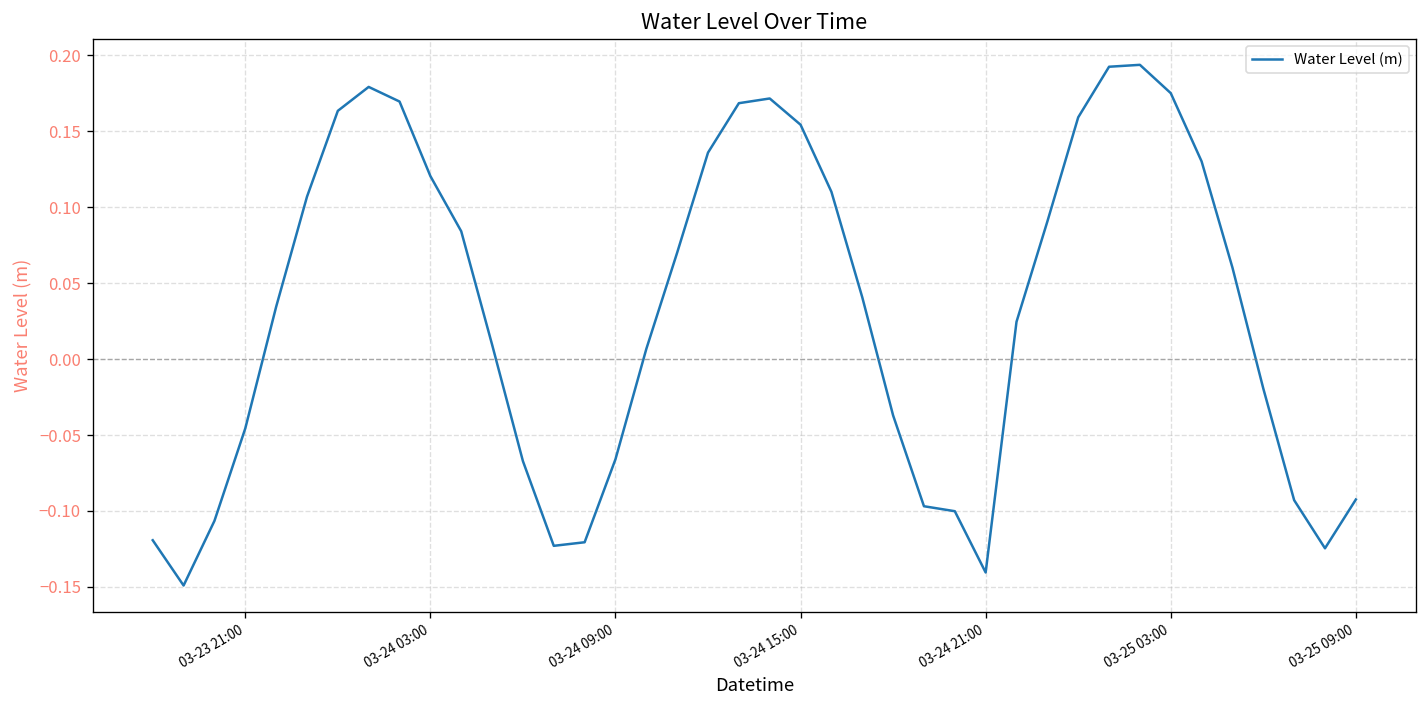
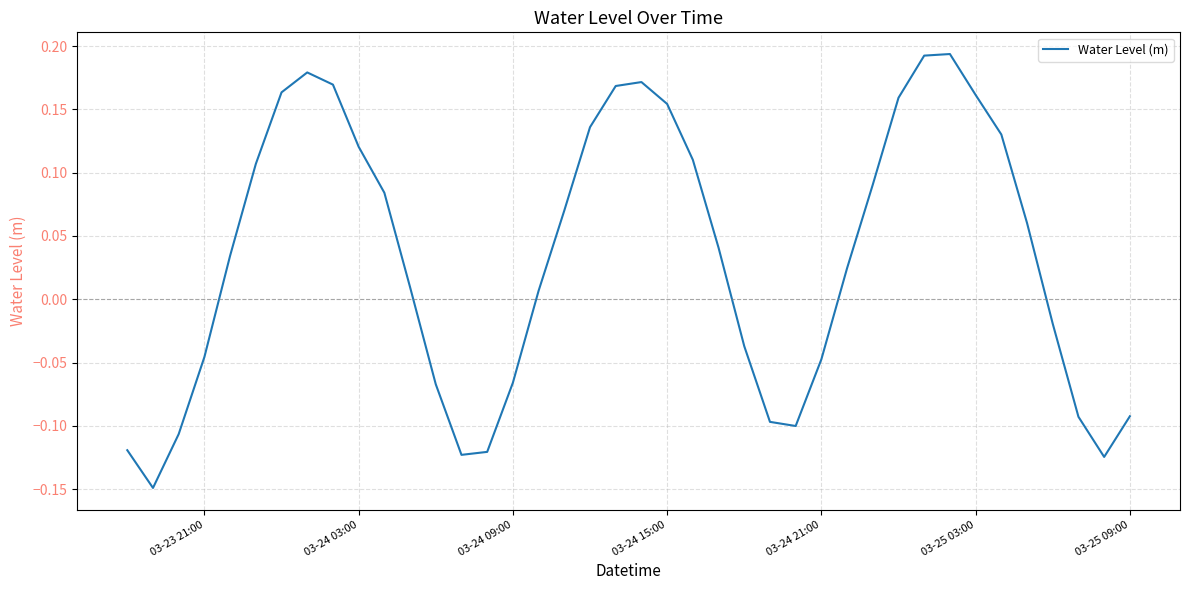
03-24 21:00: -0.141 -> -0.047
03-25 03:00: 0.175 -> 0.161
